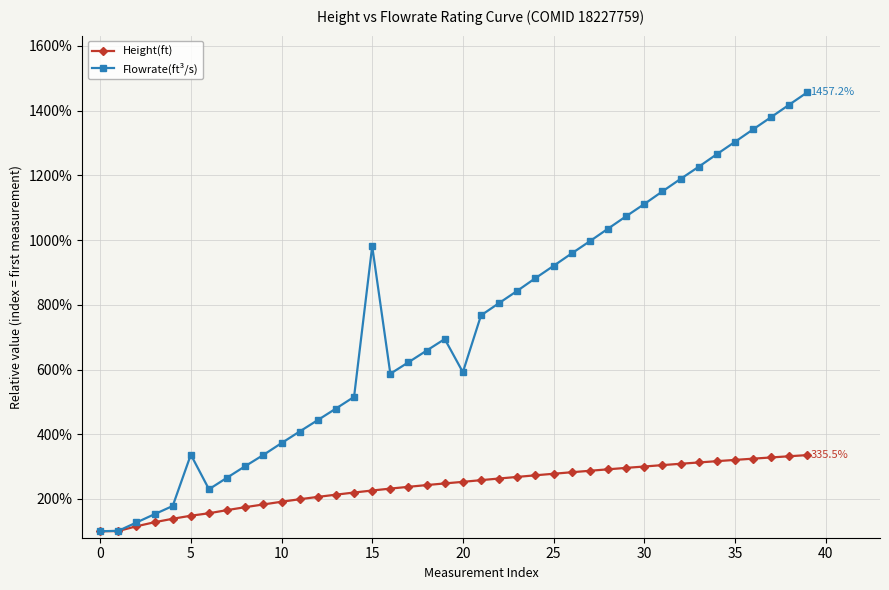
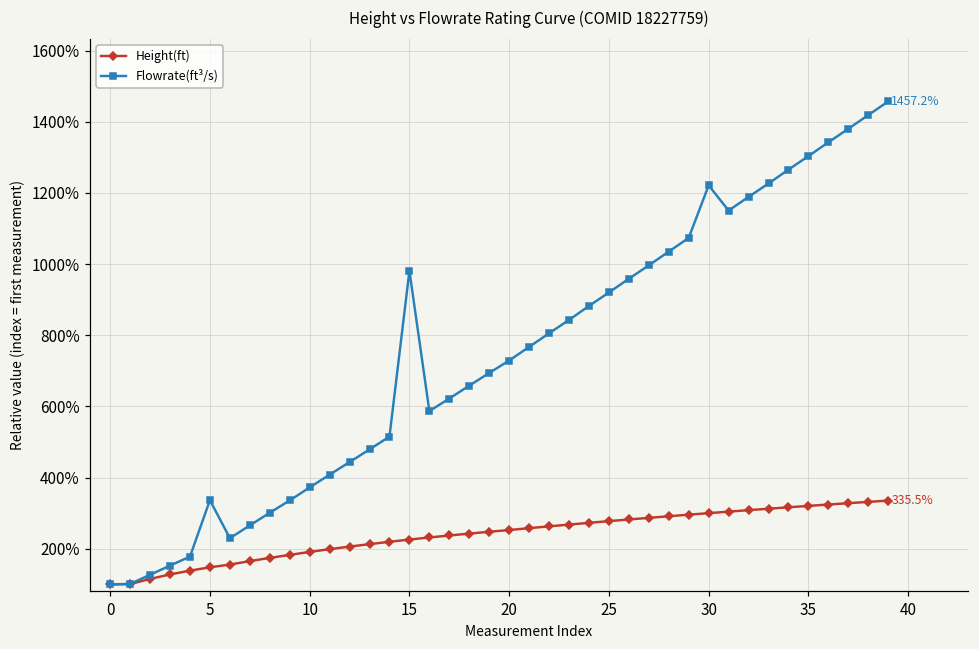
Flowrate(ft³/s), 20: 590% -> 730%
Flowrate(ft³/s), 30: 1110% -> 1220%
